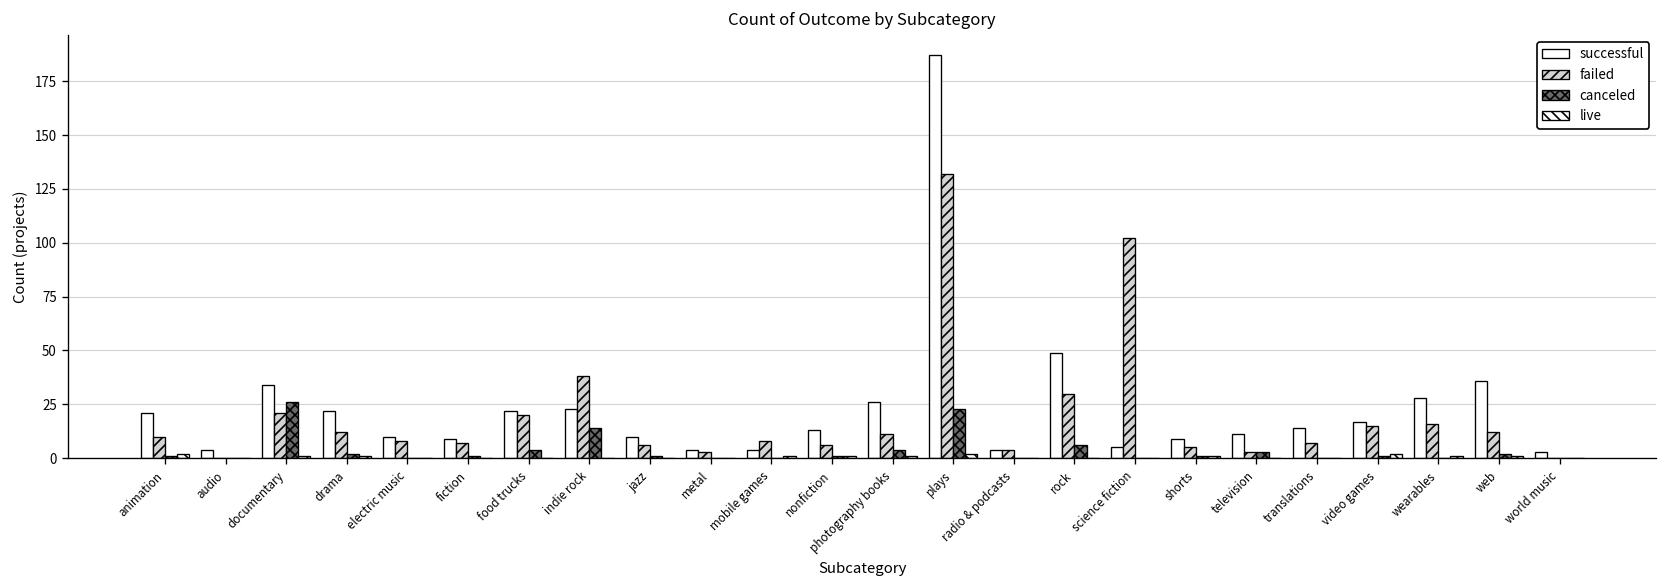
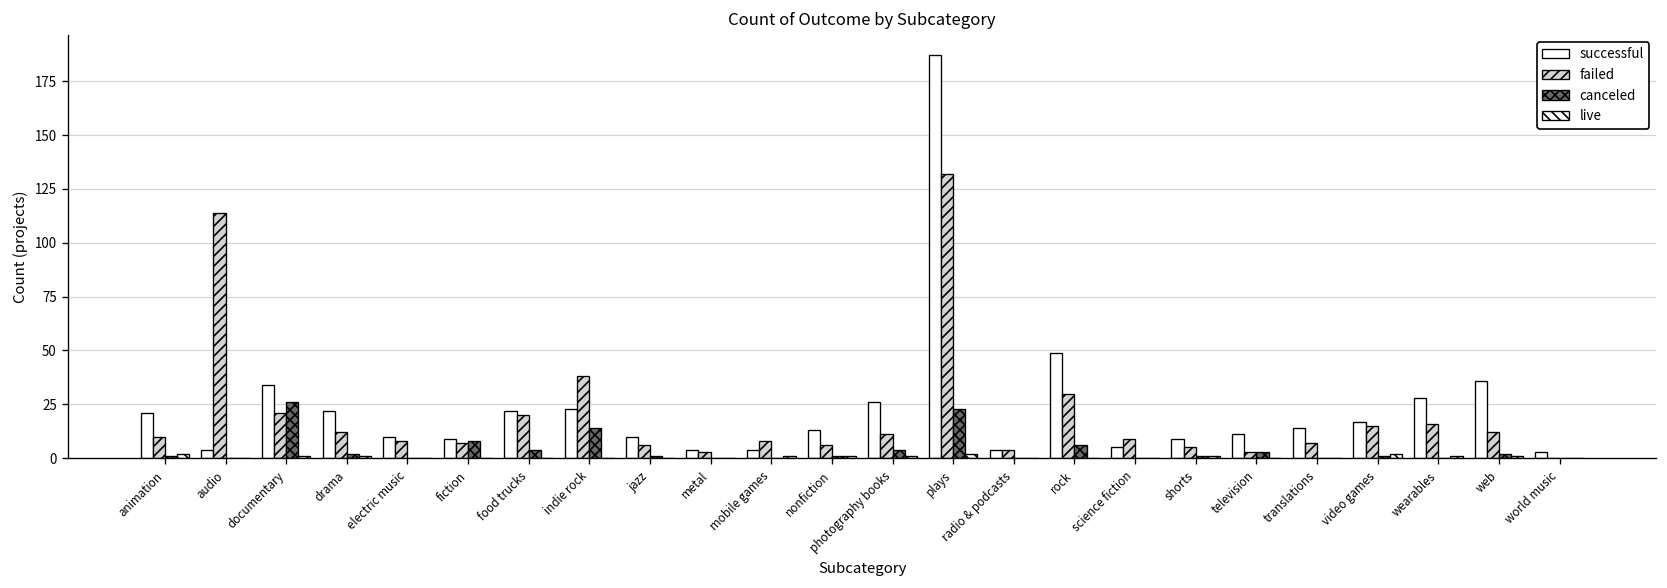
failed, audio: 0 -> 114
canceled, fiction: 1 -> 8
failed, science fiction: 102 -> 9
